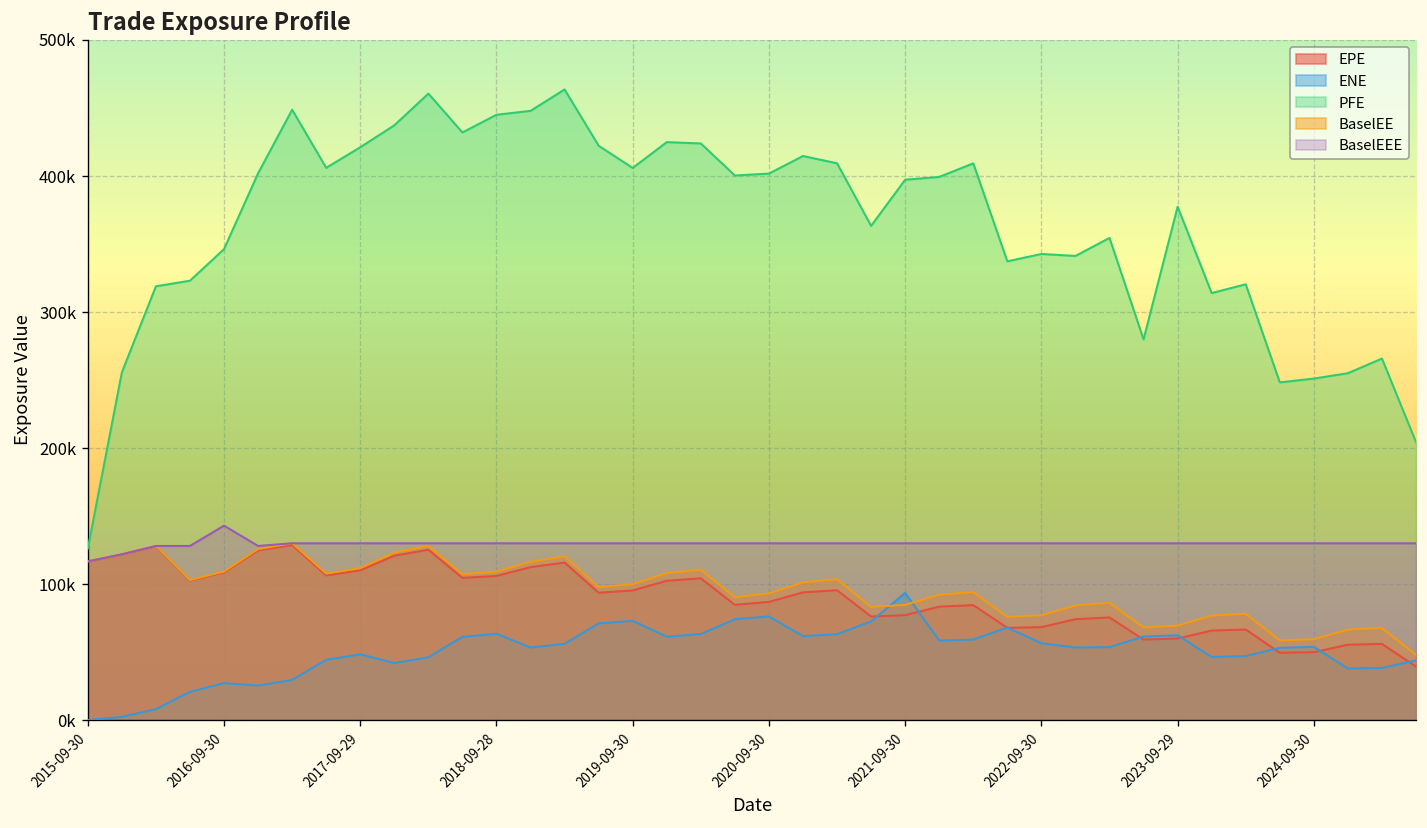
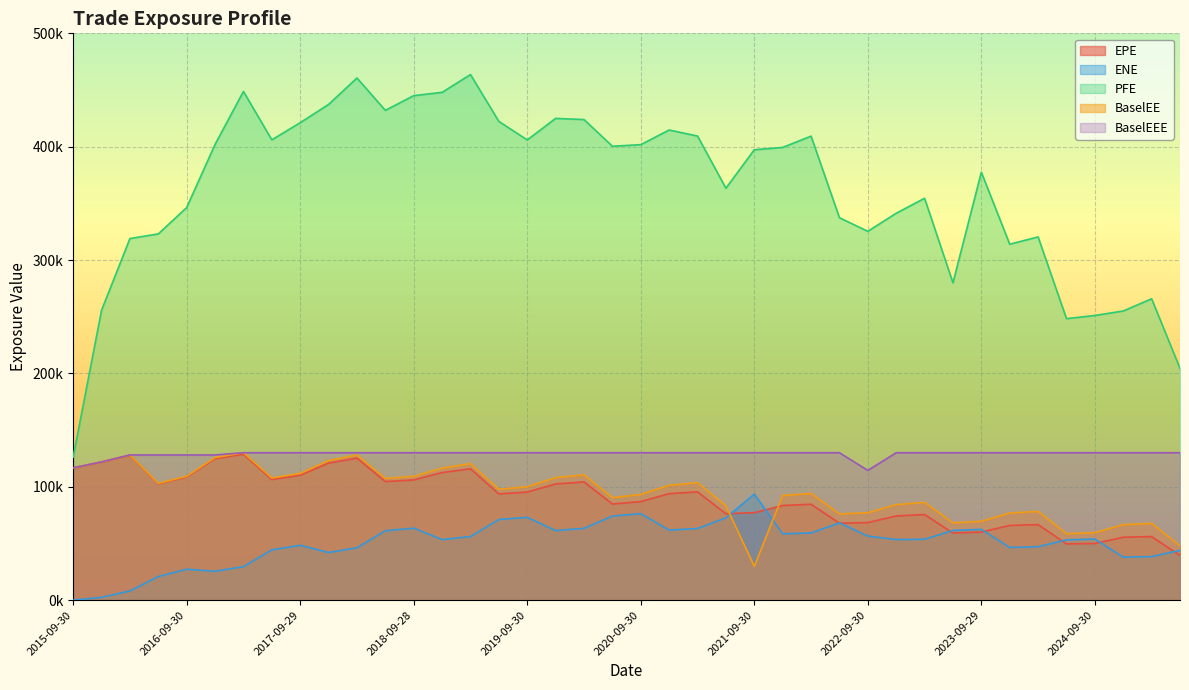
BaselEEE, 2016-09-30: 143000 -> 128000
BaselEE, 2021-09-30: 85000 -> 30000
PFE, 2022-09-30: 343000 -> 325000
BaselEEE, 2022-09-30: 130000 -> 114000
